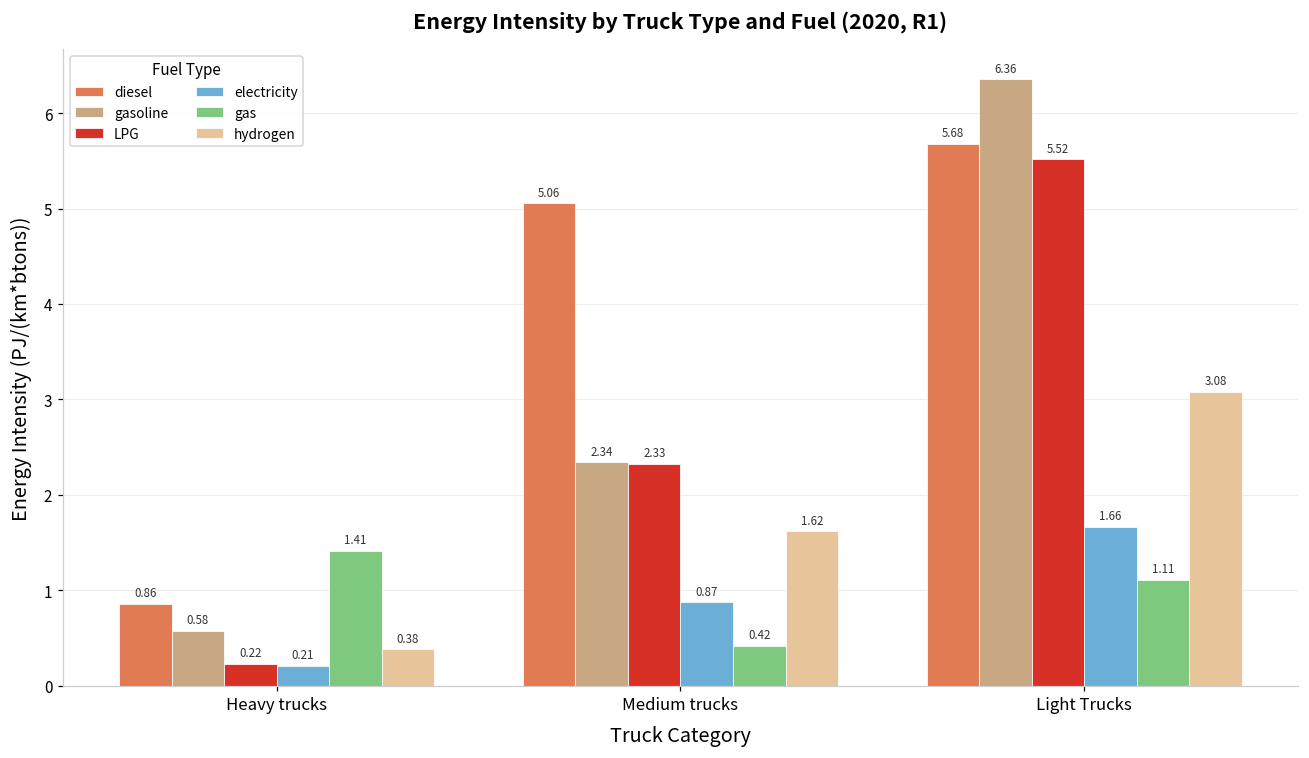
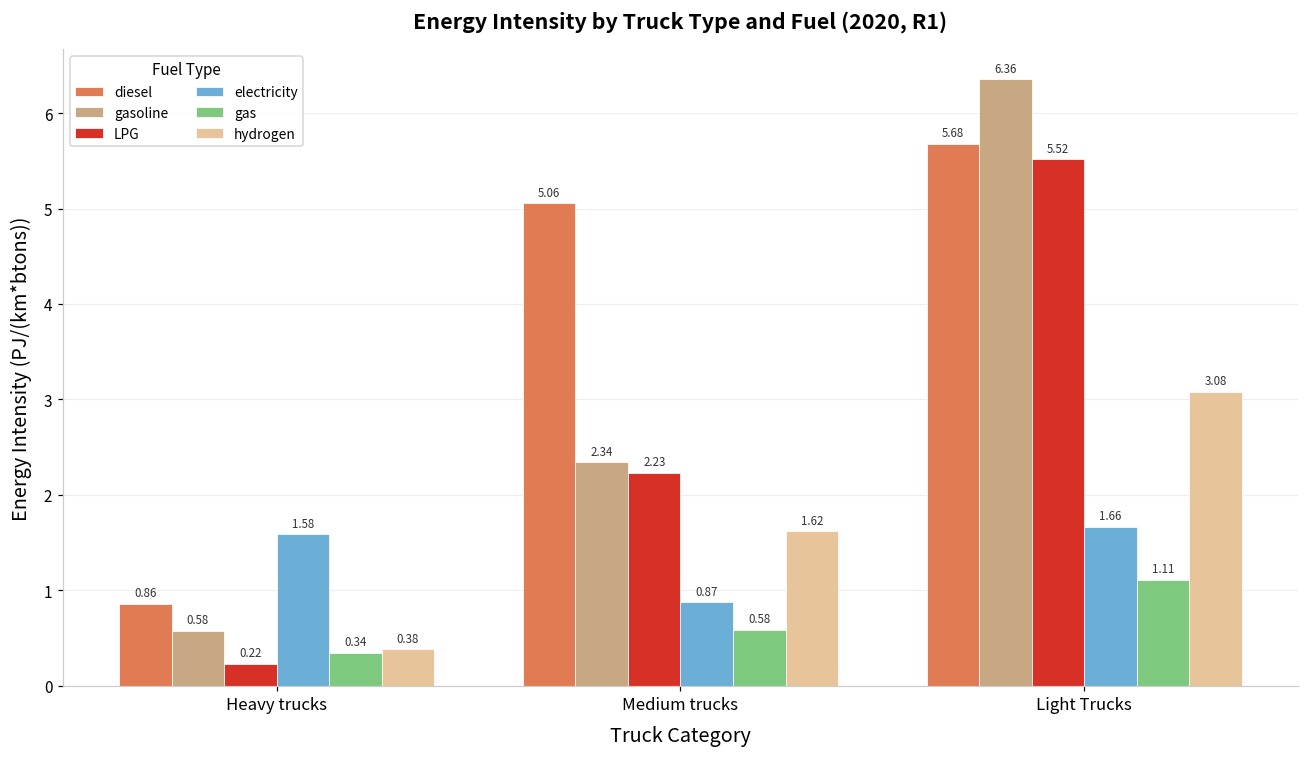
electricity, Heavy trucks: 0.21 -> 1.58
gas, Heavy trucks: 1.41 -> 0.34
LPG, Medium trucks: 2.33 -> 2.23
gas, Medium trucks: 0.42 -> 0.58
